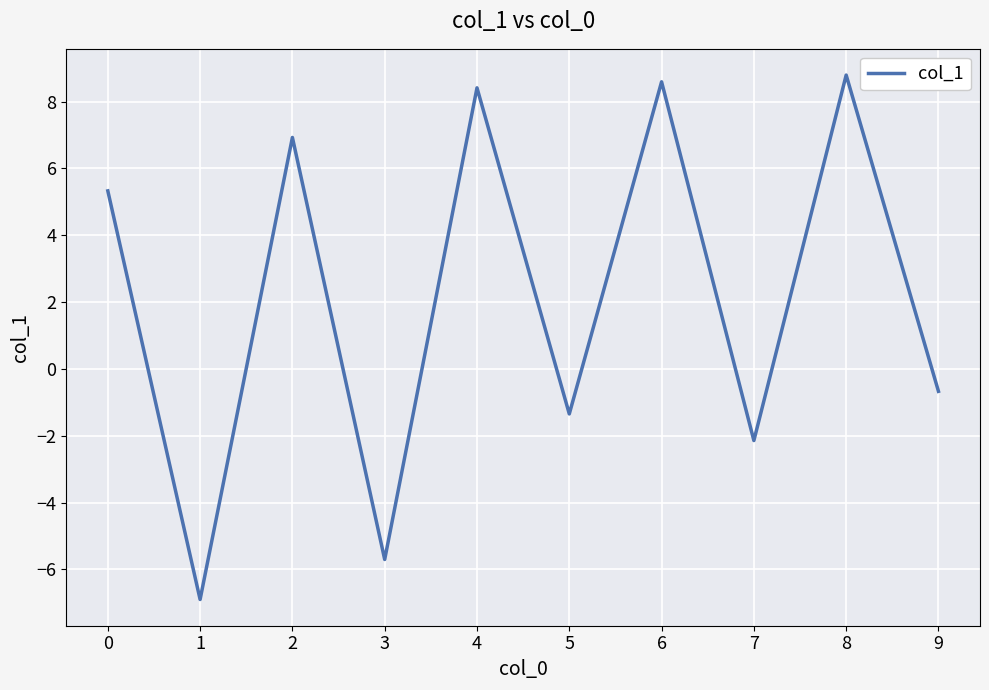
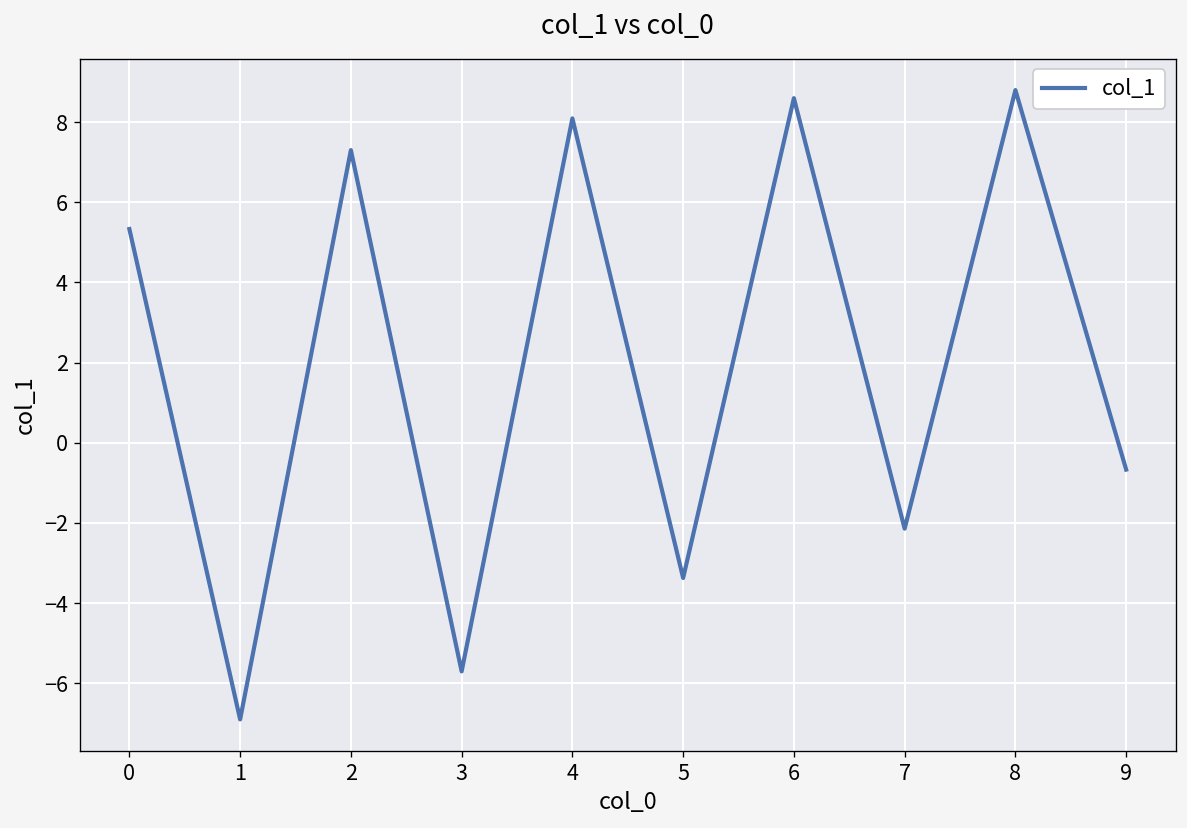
2: 6.9 -> 7.3
4: 8.4 -> 8.1
5: -1.3 -> -3.4
